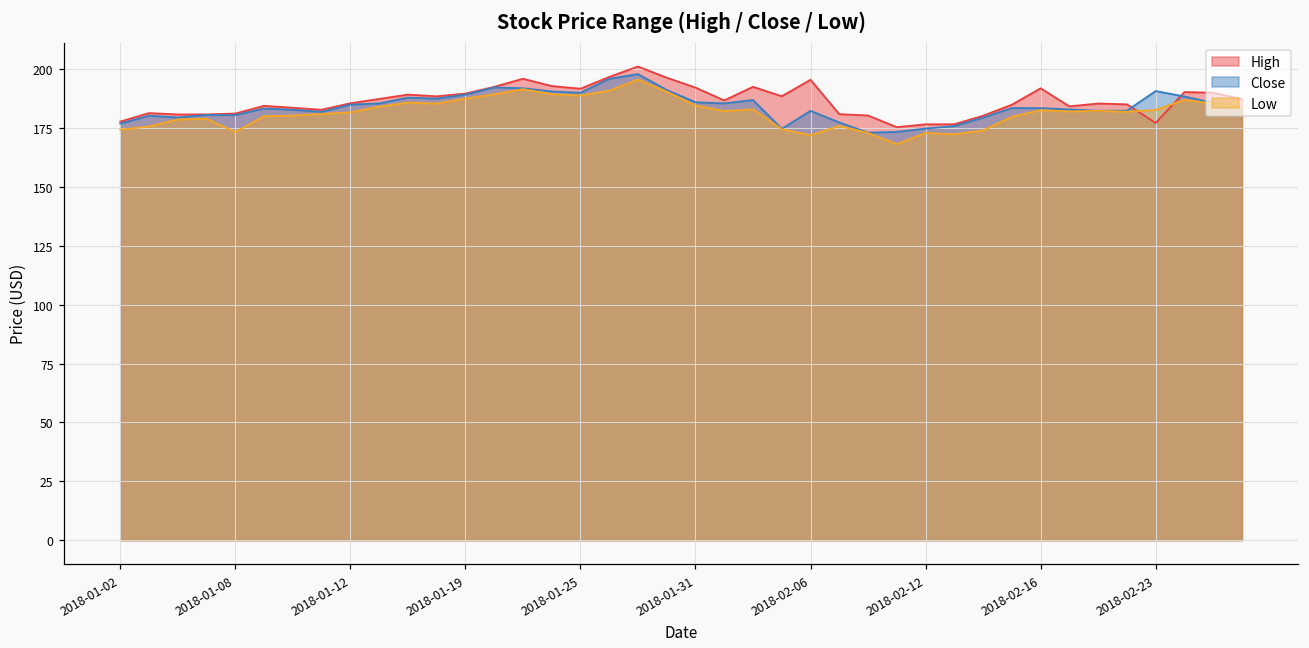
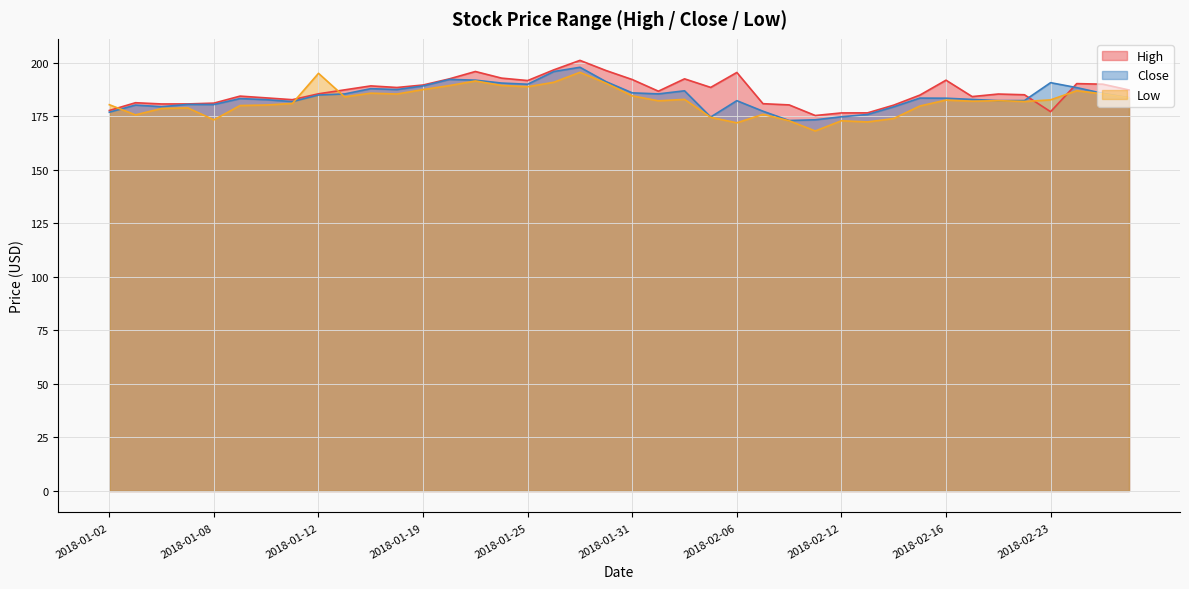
Low, 2018-01-02: 174 -> 181
Low, 2018-01-12: 182 -> 195
